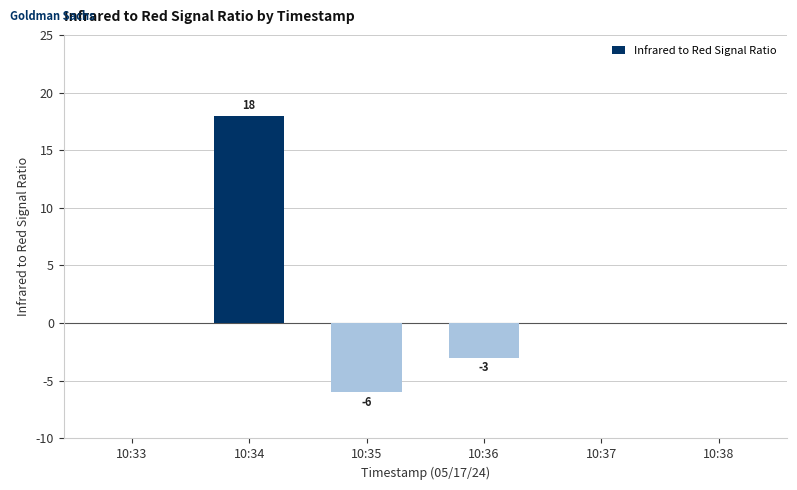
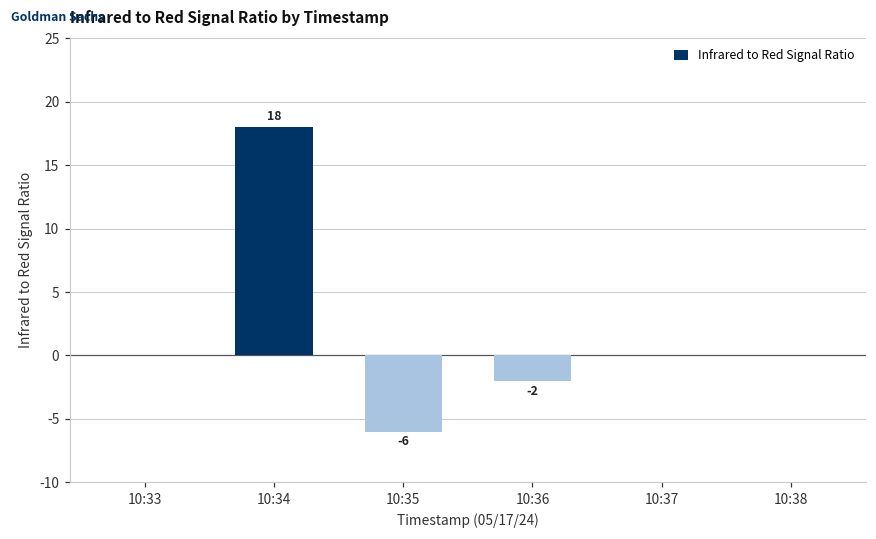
10:36: -3 -> -2
